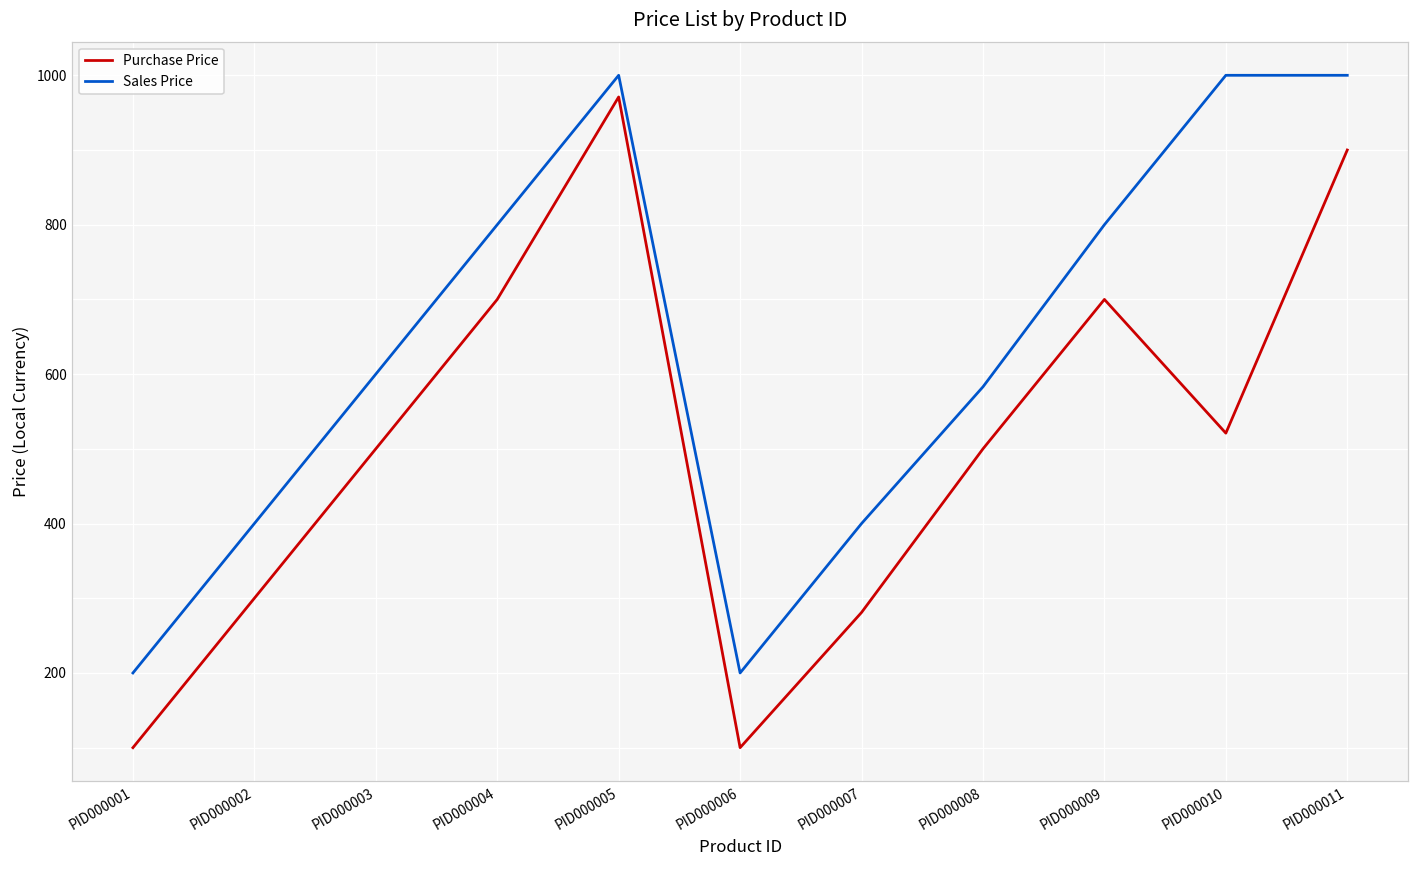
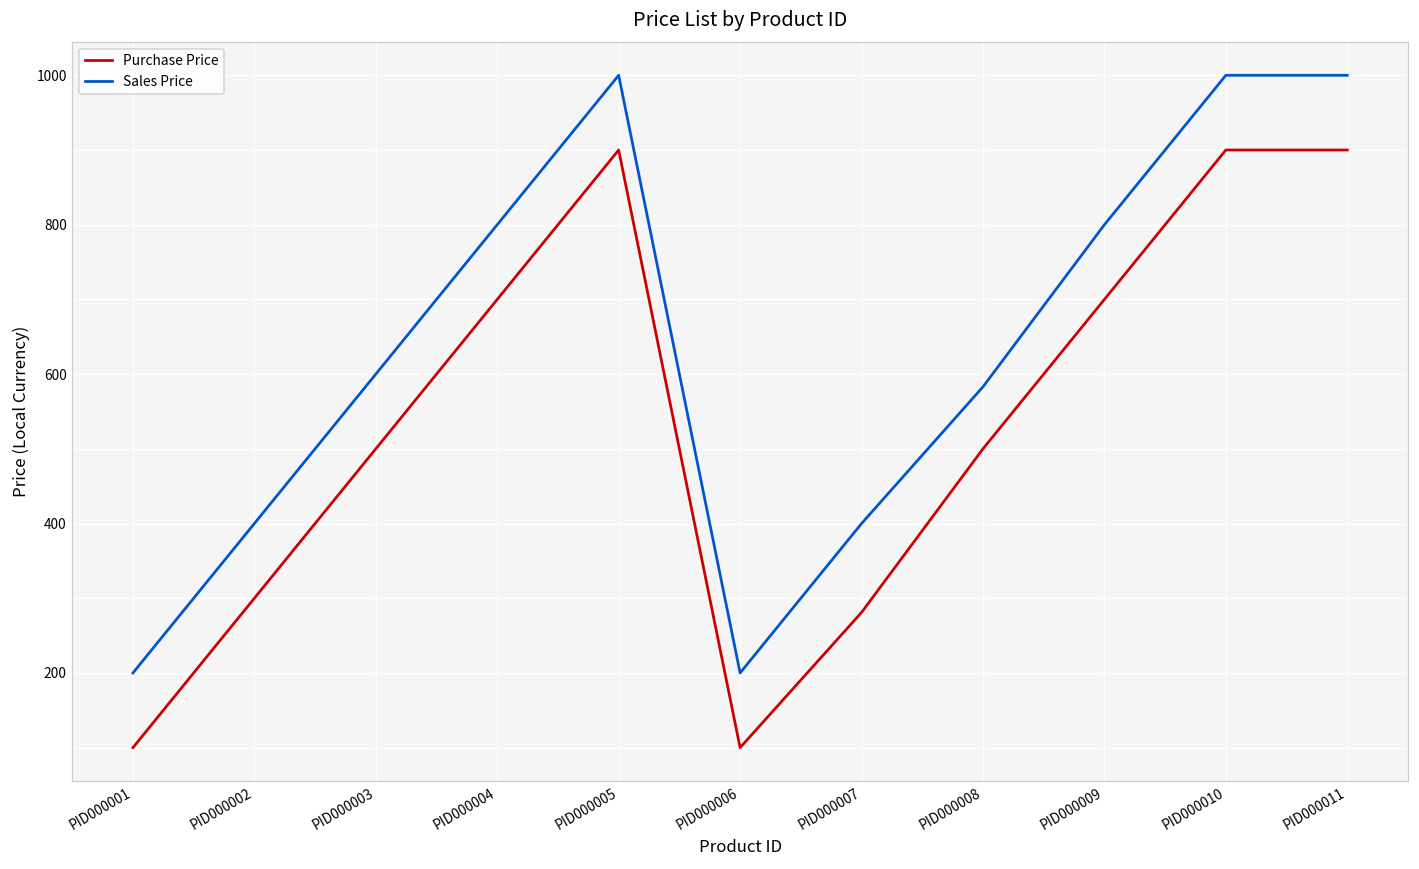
Purchase Price, PID000005: 970 -> 900
Purchase Price, PID000010: 520 -> 900
